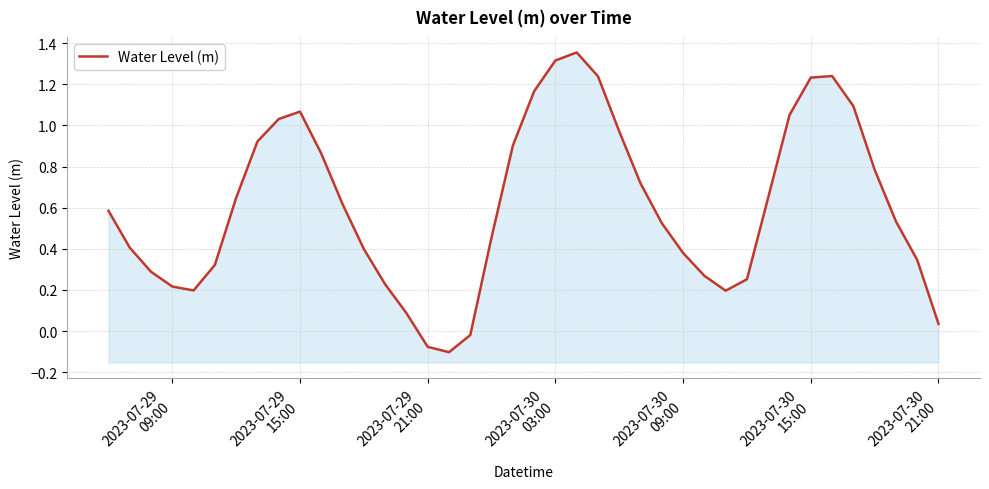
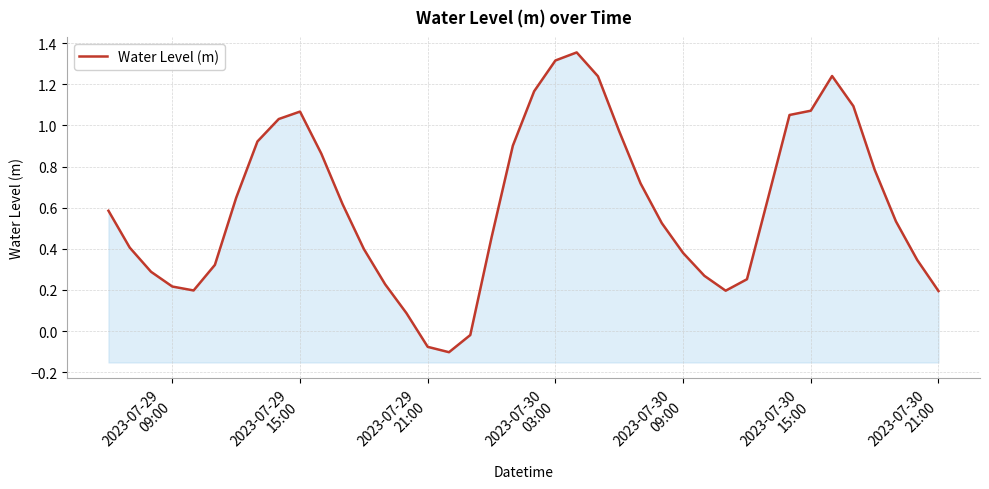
2023-07-30 15:00: 1.23 -> 1.07
2023-07-30 21:00: 0.04 -> 0.19
